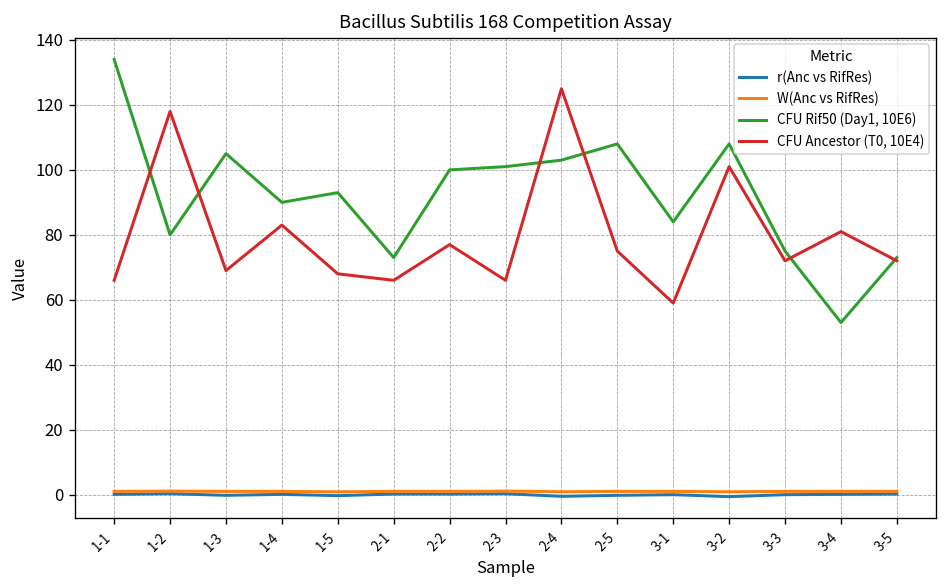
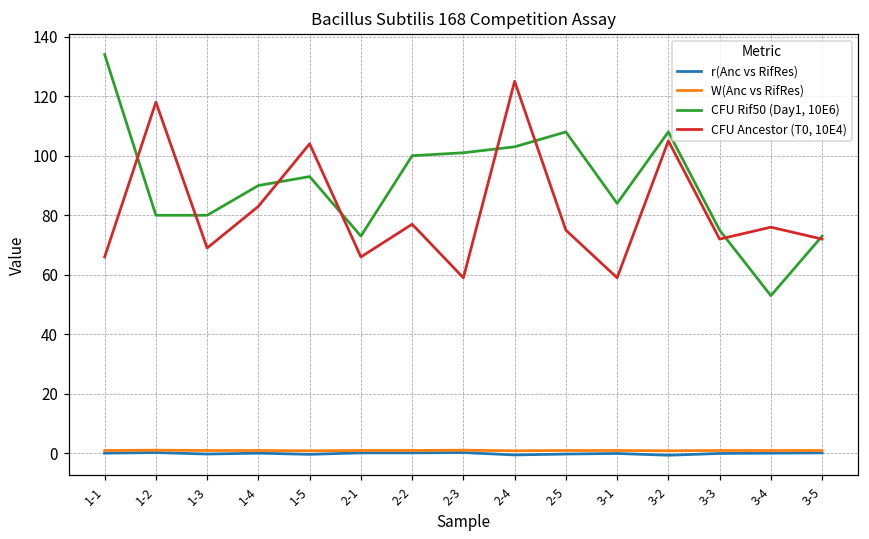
CFU Rif50 (Day1, 10E6), 1-3: 105 -> 80
CFU Ancestor (T0, 10E4), 1-5: 68 -> 104
CFU Ancestor (T0, 10E4), 2-3: 66 -> 59
CFU Ancestor (T0, 10E4), 3-2: 101 -> 105
CFU Ancestor (T0, 10E4), 3-4: 81 -> 76
